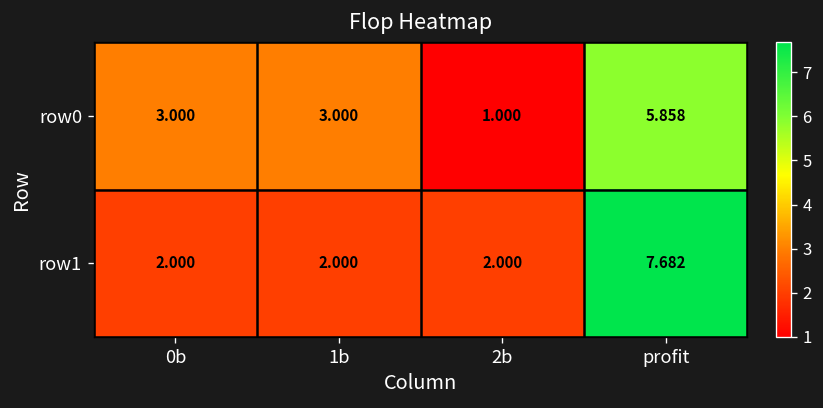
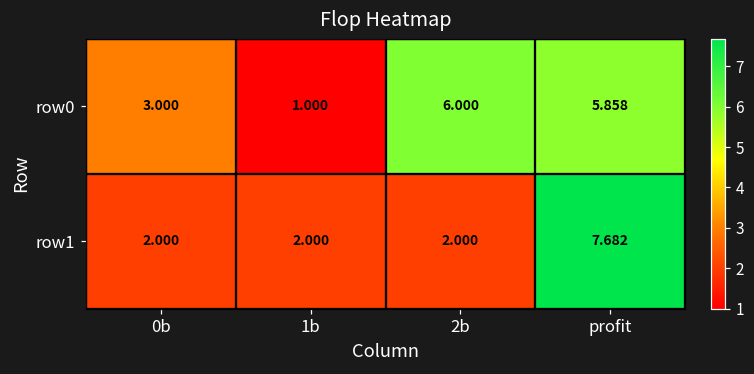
row0, 1b: 3.000 -> 1.000
row0, 2b: 1.000 -> 6.000
